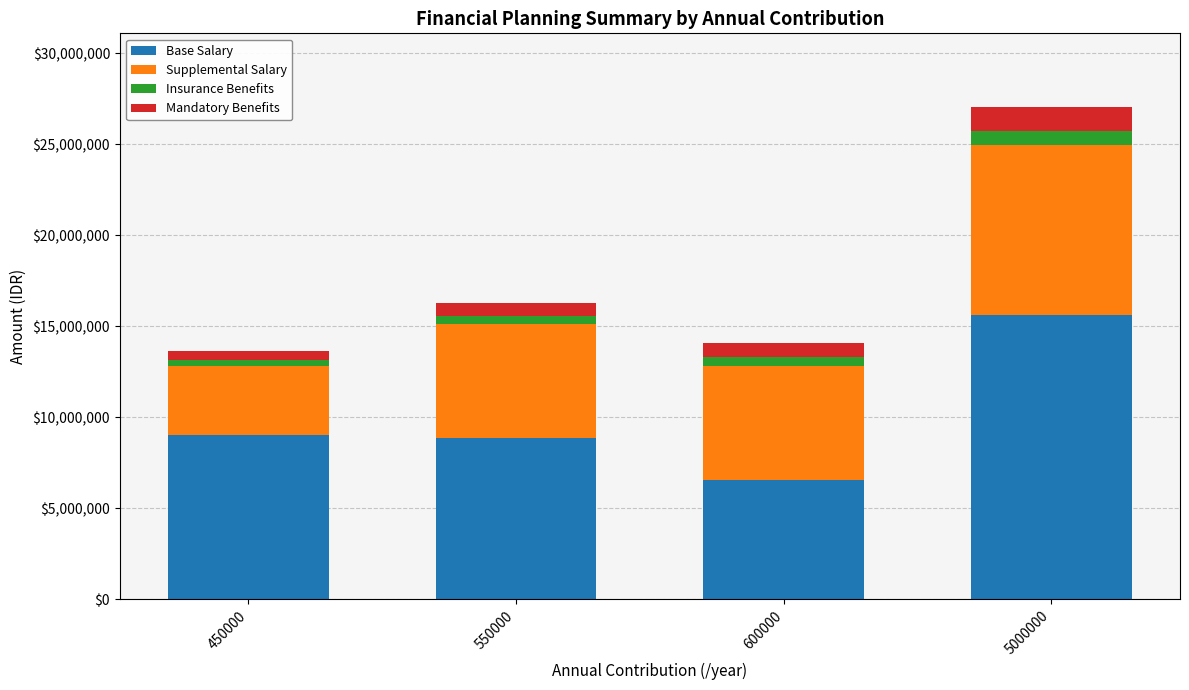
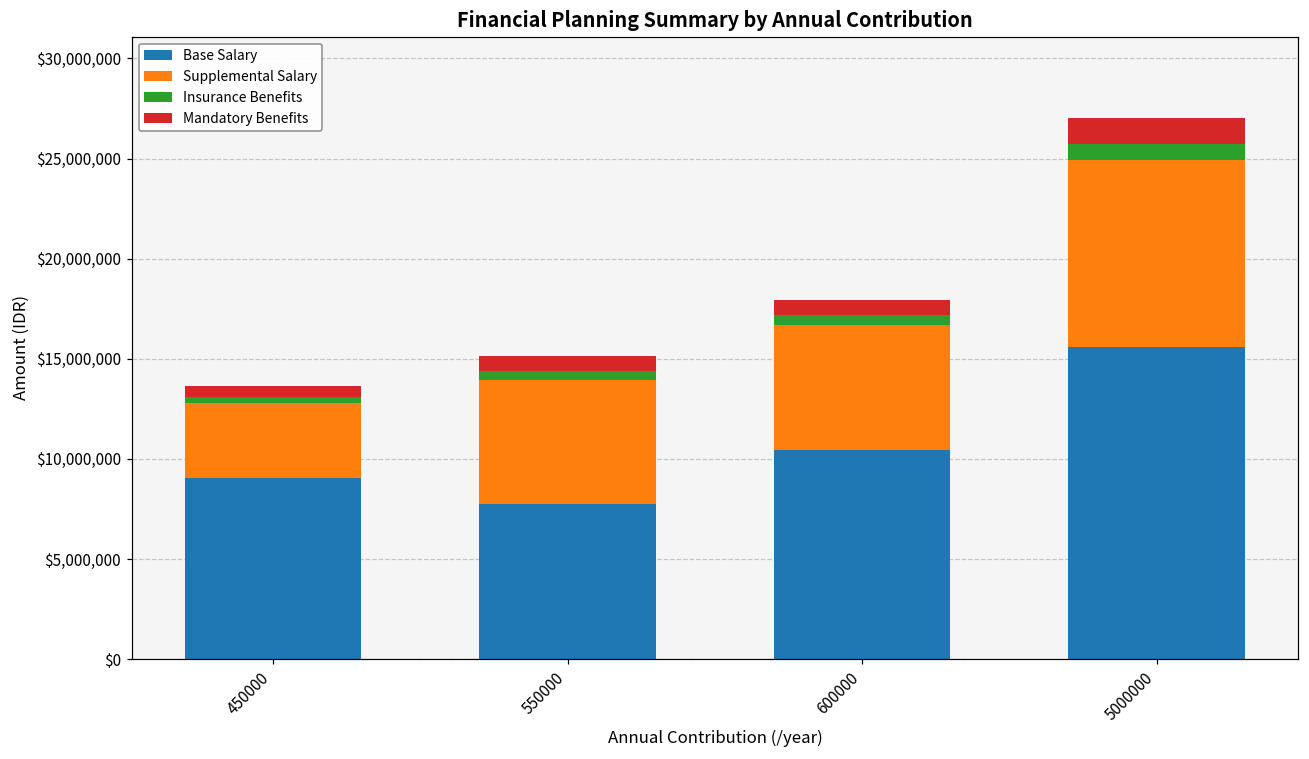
Base Salary, 550000: $8,900,000 -> $7,700,000
Base Salary, 600000: $6,500,000 -> $10,400,000
